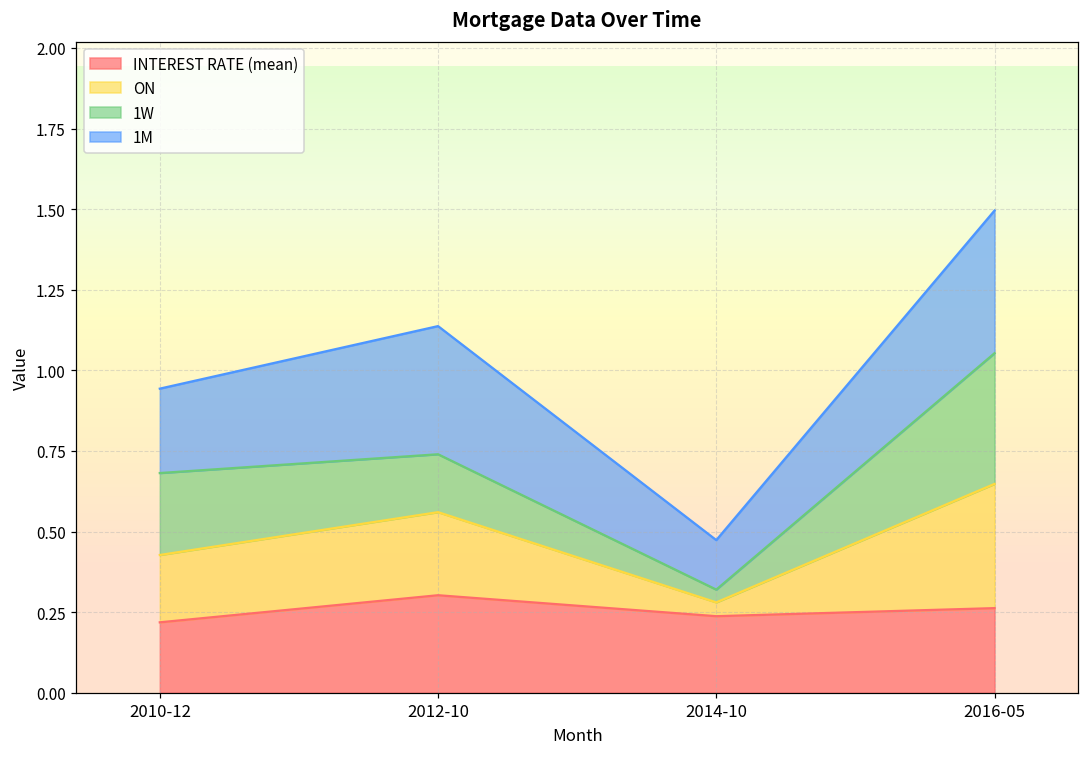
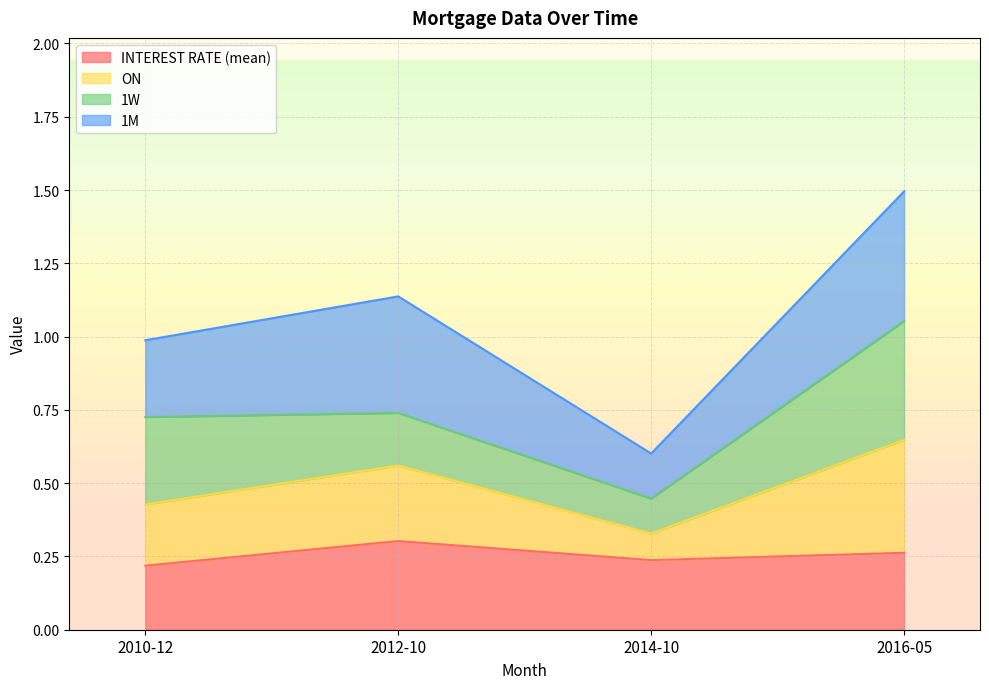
1W, 2010-12: 0.25 -> 0.30
ON, 2014-10: 0.04 -> 0.09
1W, 2014-10: 0.04 -> 0.12
